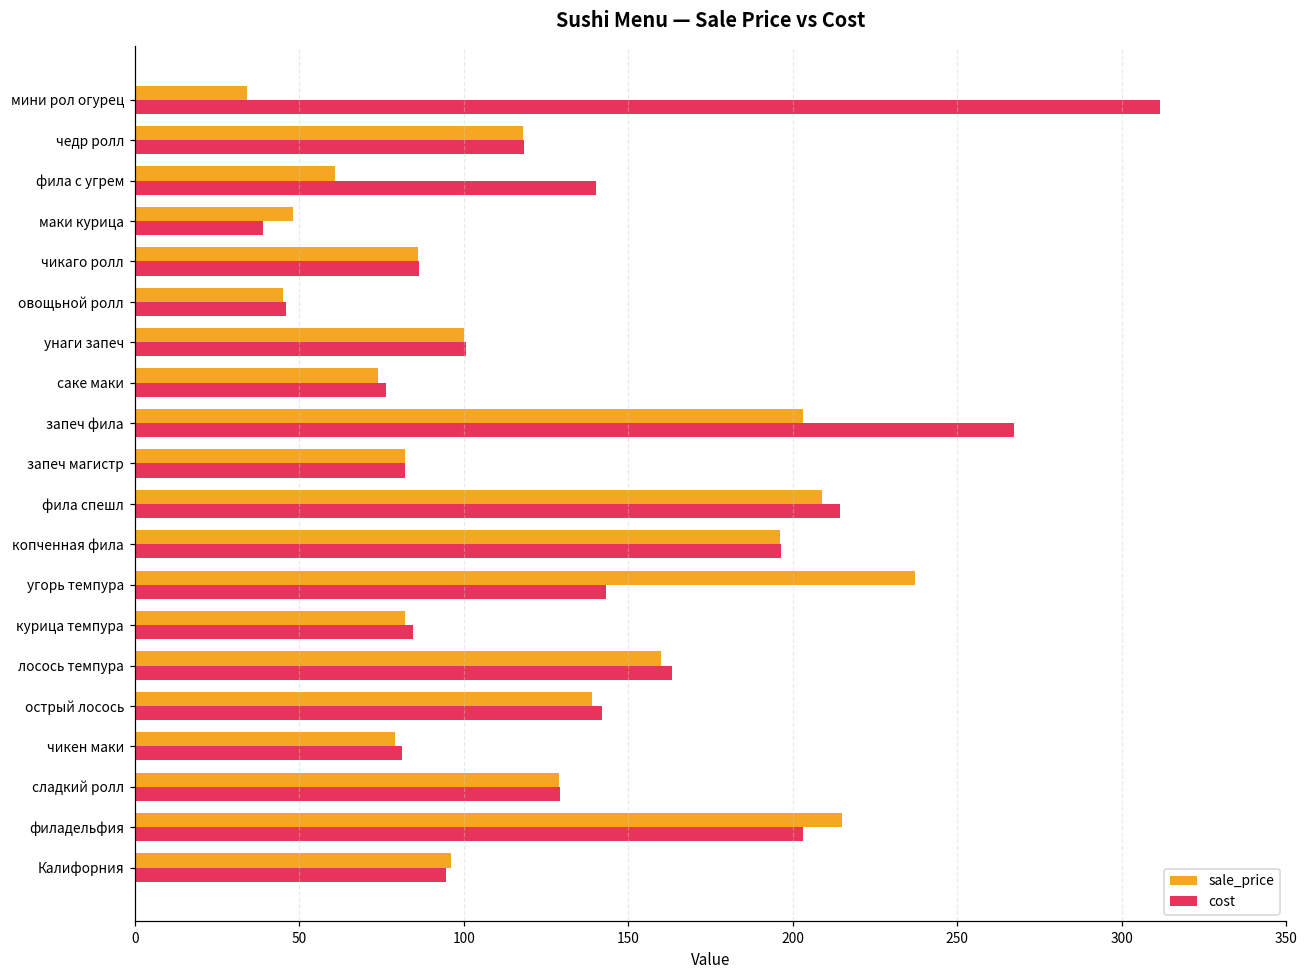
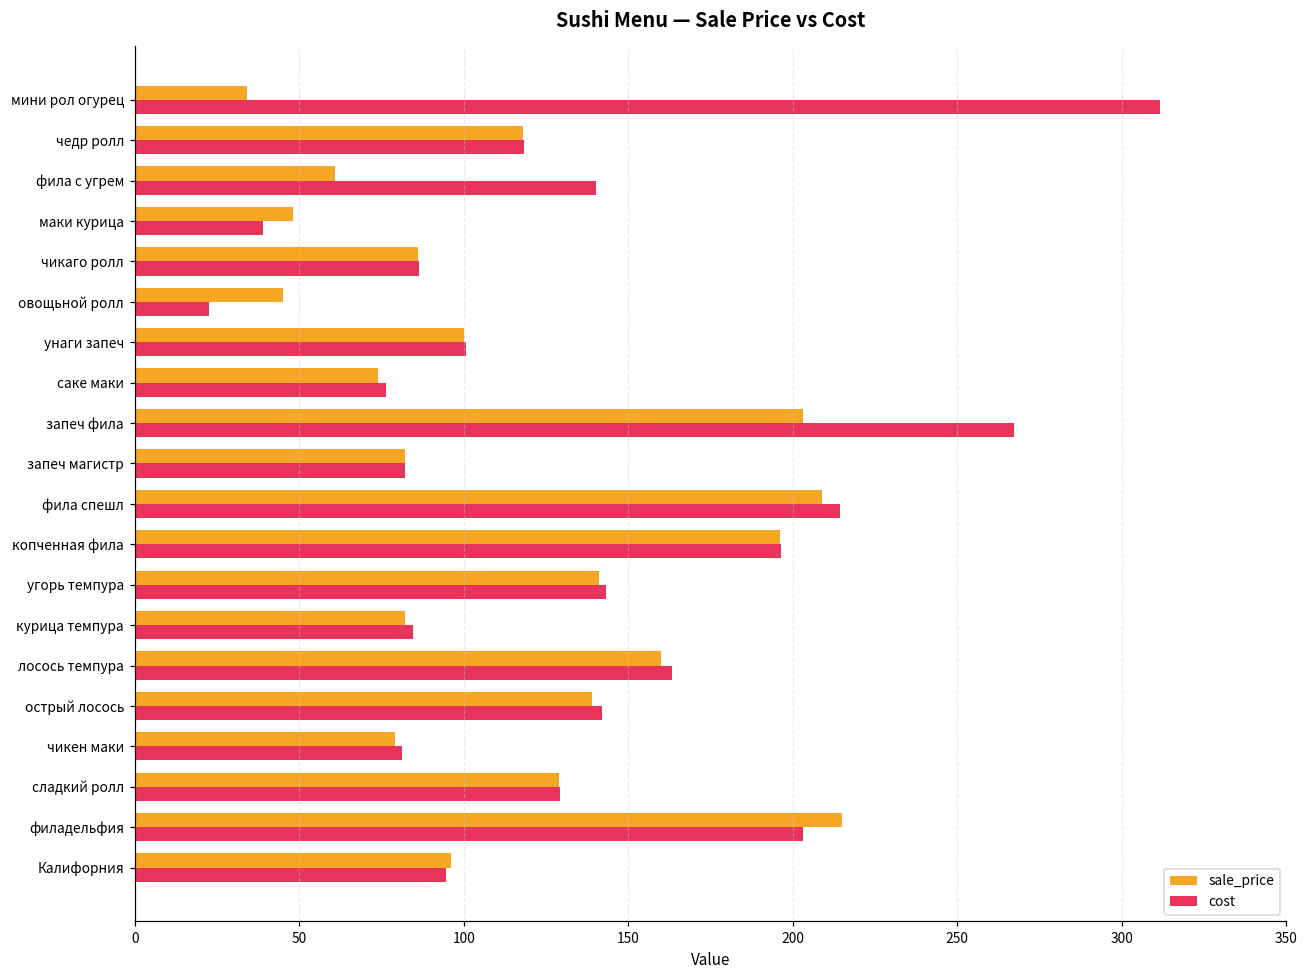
cost, овощьной ролл: 46 -> 22
sale_price, угорь темпура: 237 -> 141
